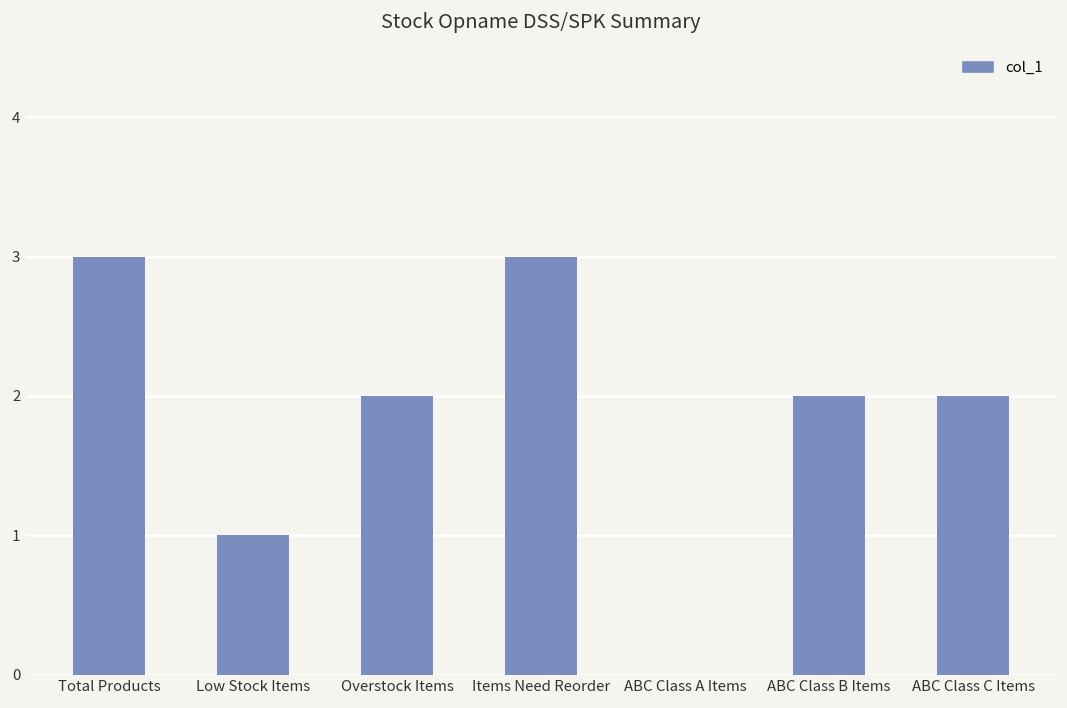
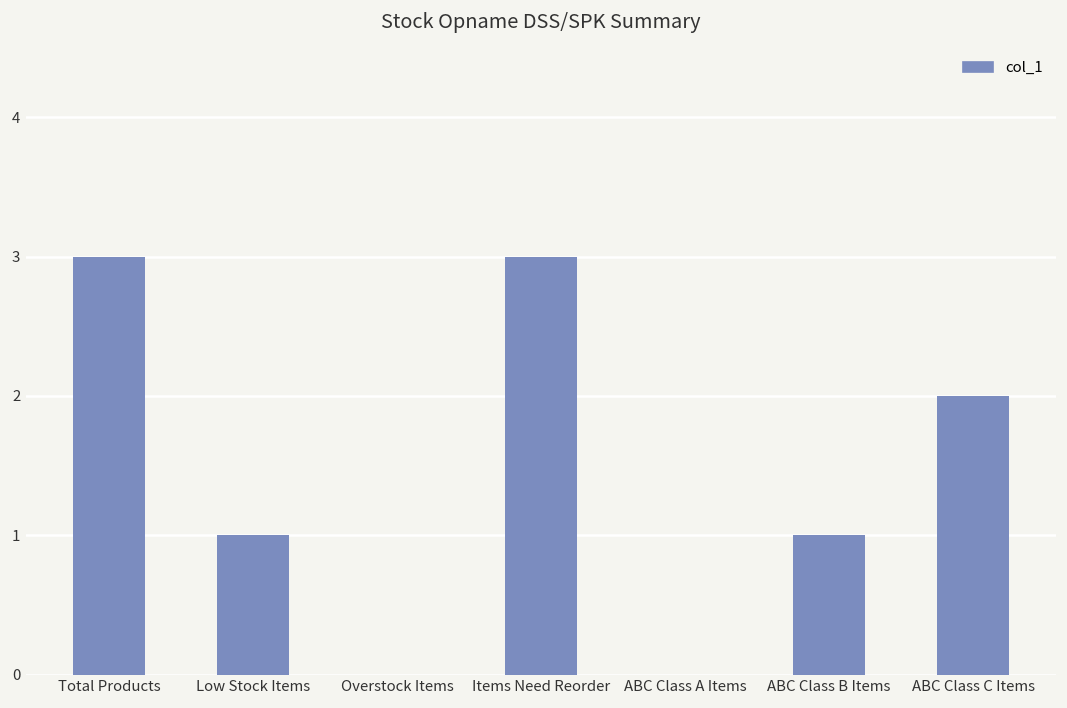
Overstock Items: 2 -> 0
ABC Class B Items: 2 -> 1
